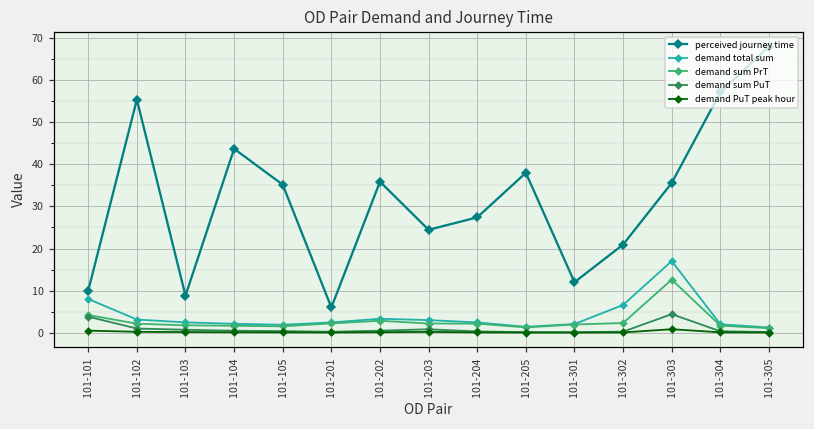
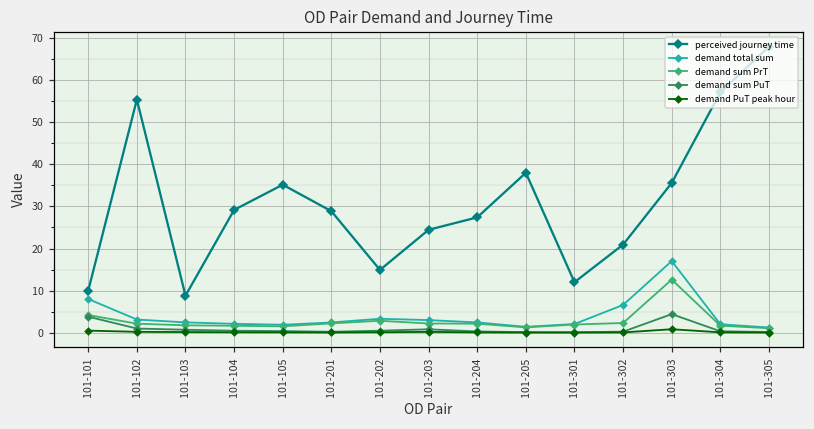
perceived journey time, 101-104: 44 -> 29
perceived journey time, 101-201: 6 -> 29
perceived journey time, 101-202: 36 -> 15
